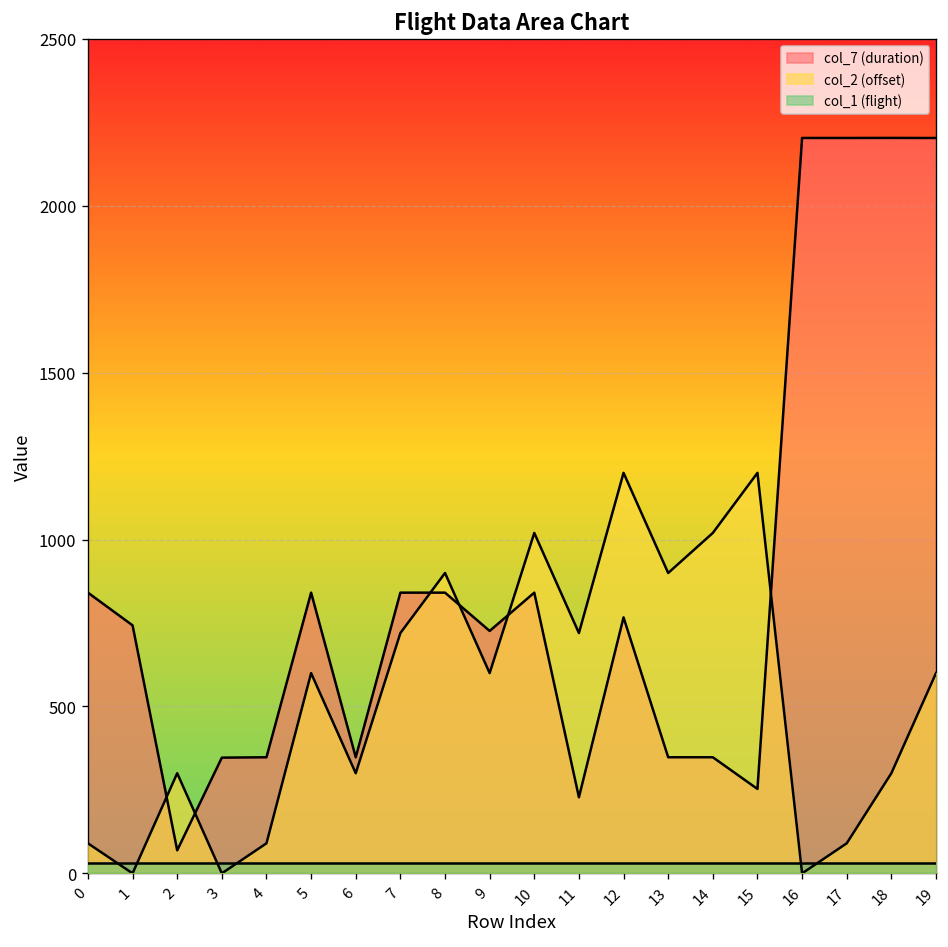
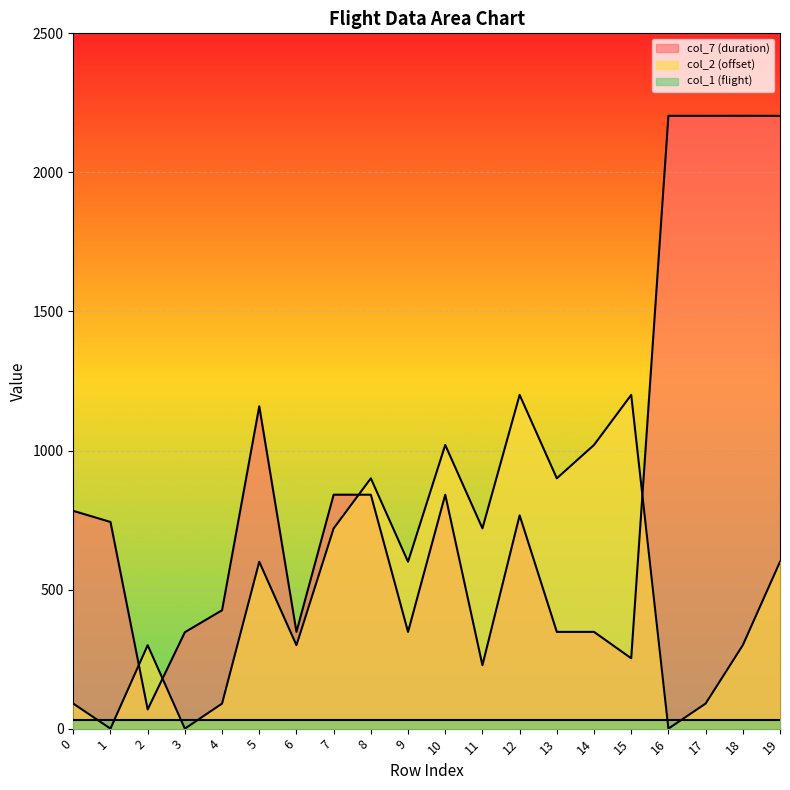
col_7 (duration), 0: 840 -> 780
col_7 (duration), 4: 350 -> 430
col_7 (duration), 5: 840 -> 1160
col_7 (duration), 9: 730 -> 350
